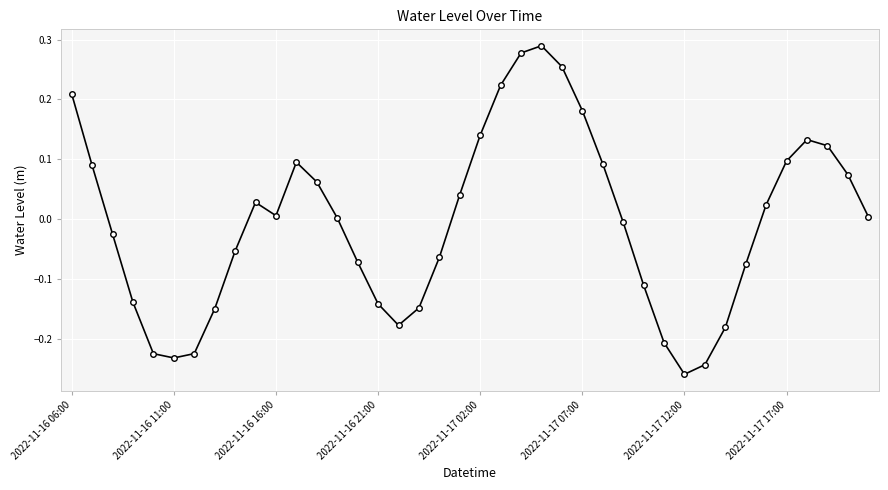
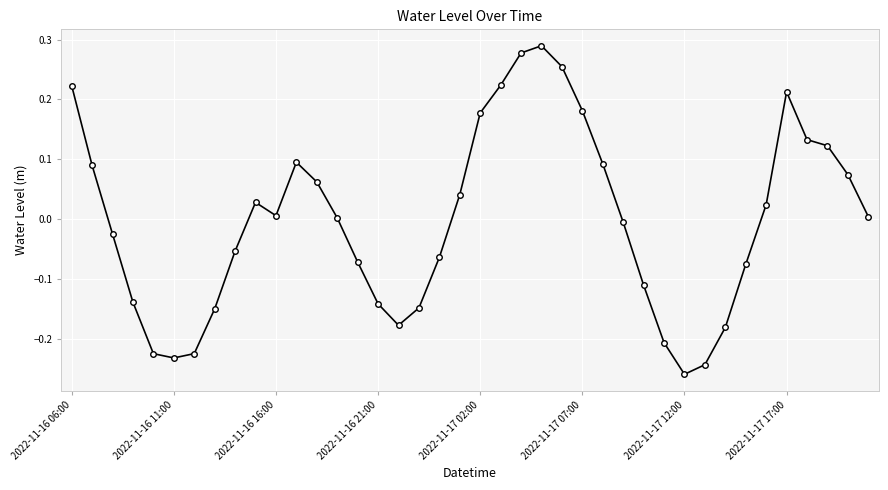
2022-11-16 06:00: 0.21 -> 0.22
2022-11-17 02:00: 0.14 -> 0.18
2022-11-17 17:00: 0.10 -> 0.21
